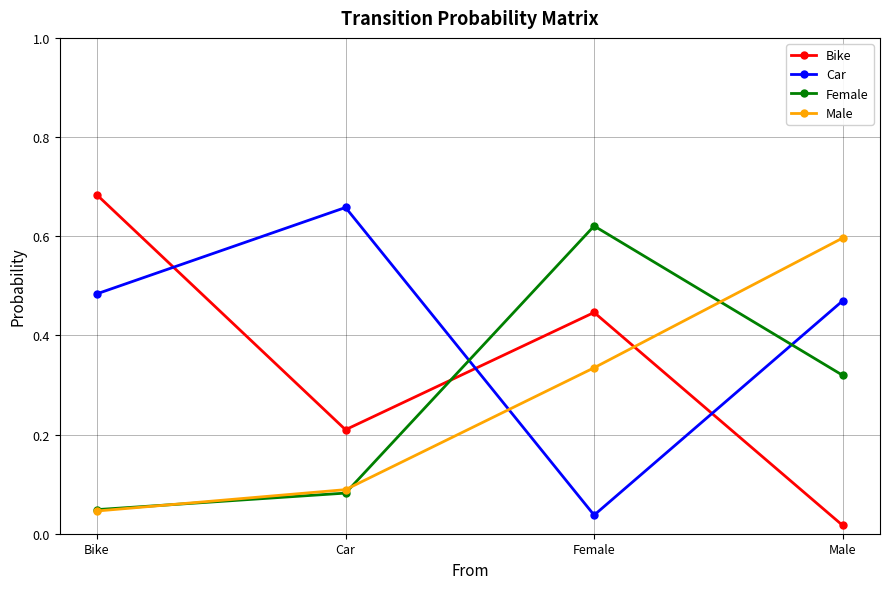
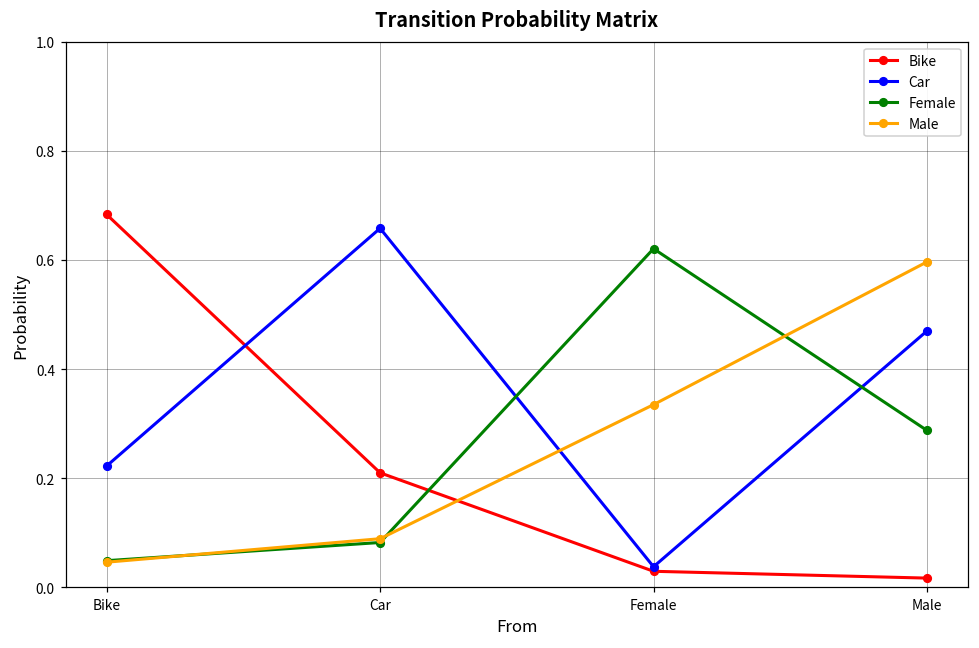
Car, Bike: 0.48 -> 0.22
Bike, Female: 0.45 -> 0.03
Female, Male: 0.32 -> 0.29
